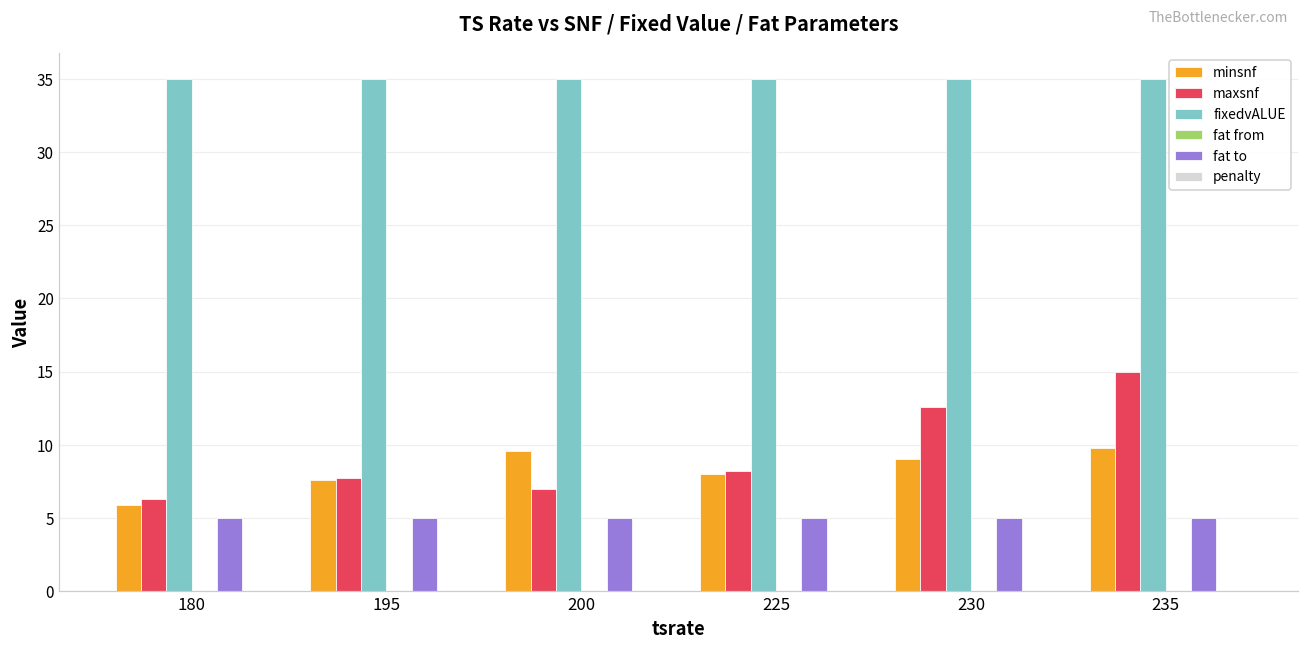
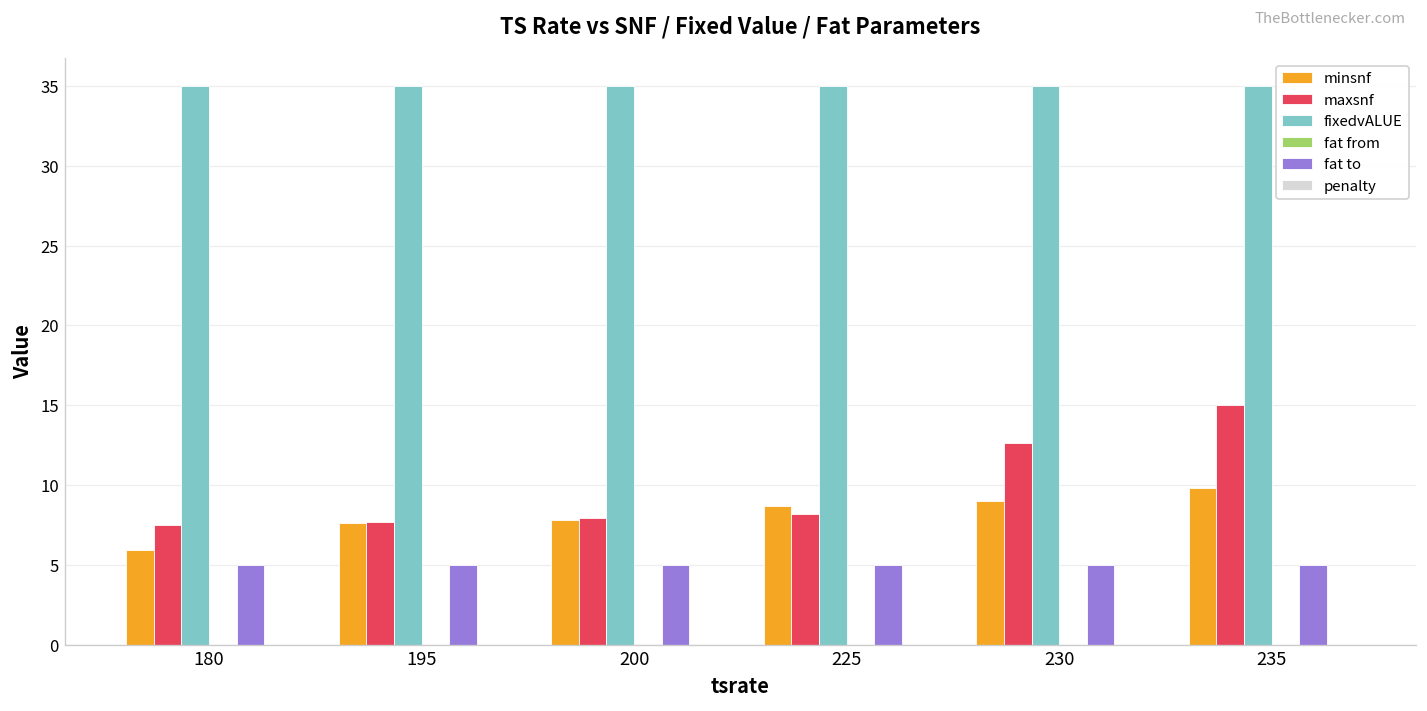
maxsnf, 180: 6.3 -> 7.5
minsnf, 200: 9.6 -> 7.8
maxsnf, 200: 7.0 -> 7.9
minsnf, 225: 8.0 -> 8.7
